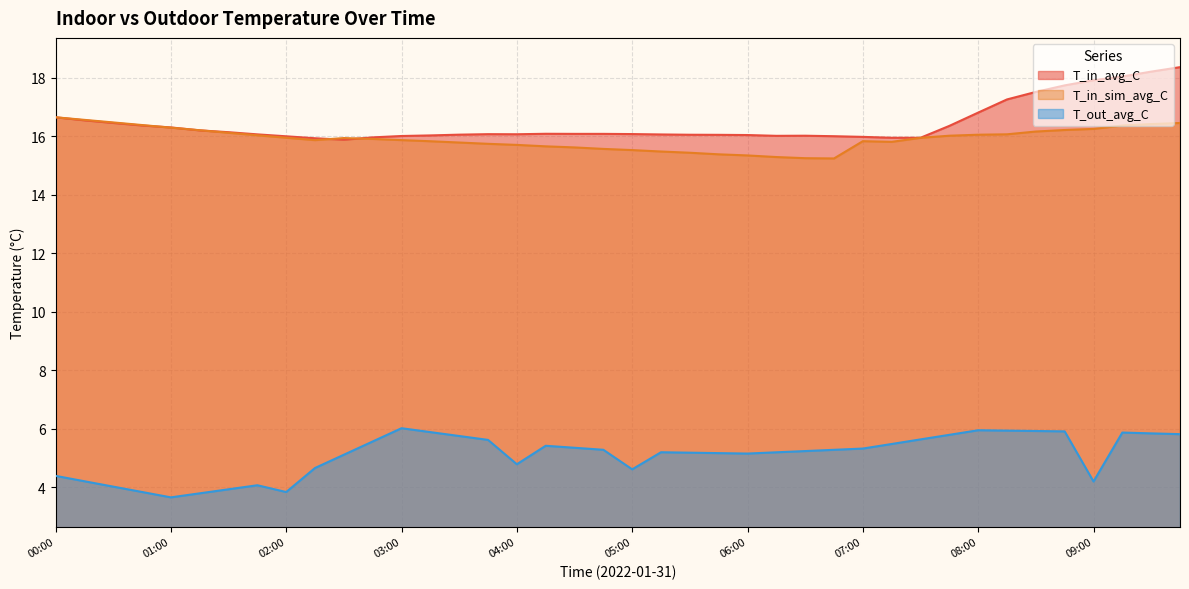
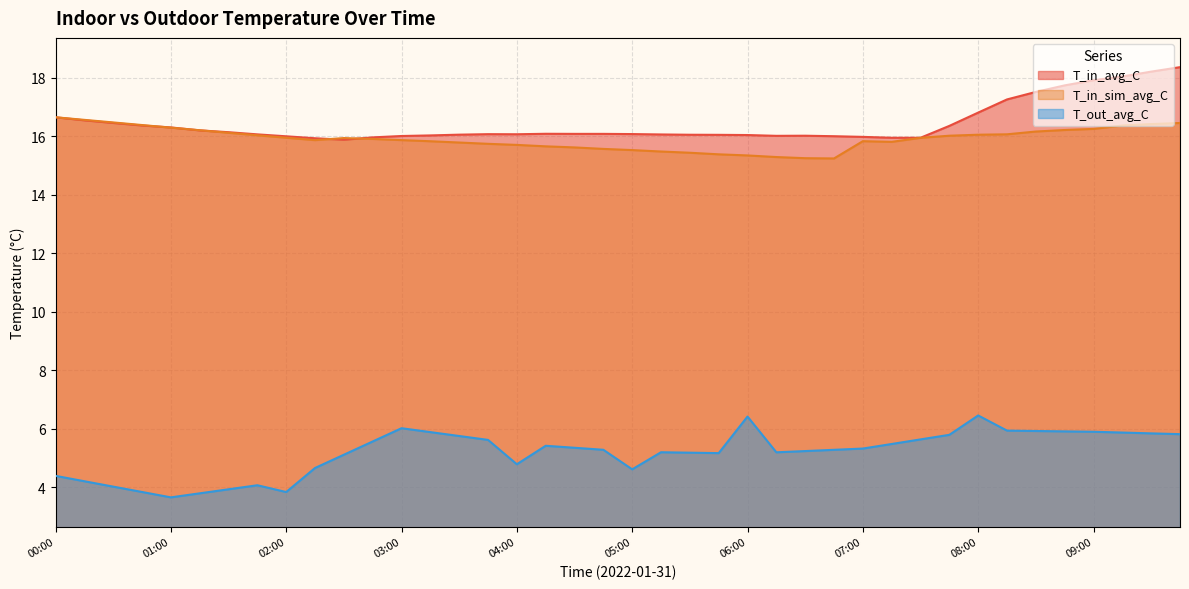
T_out_avg_C, 06:00: 5.2 -> 6.4
T_out_avg_C, 08:00: 6.0 -> 6.5
T_out_avg_C, 09:00: 4.2 -> 5.9
